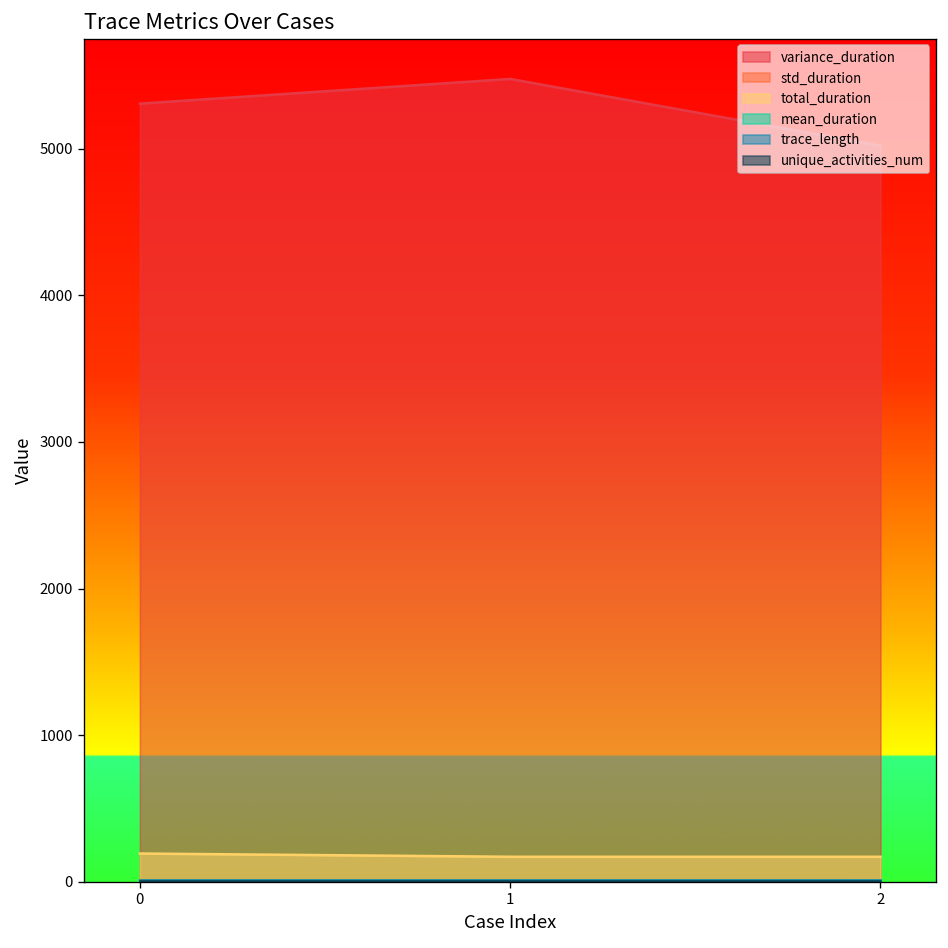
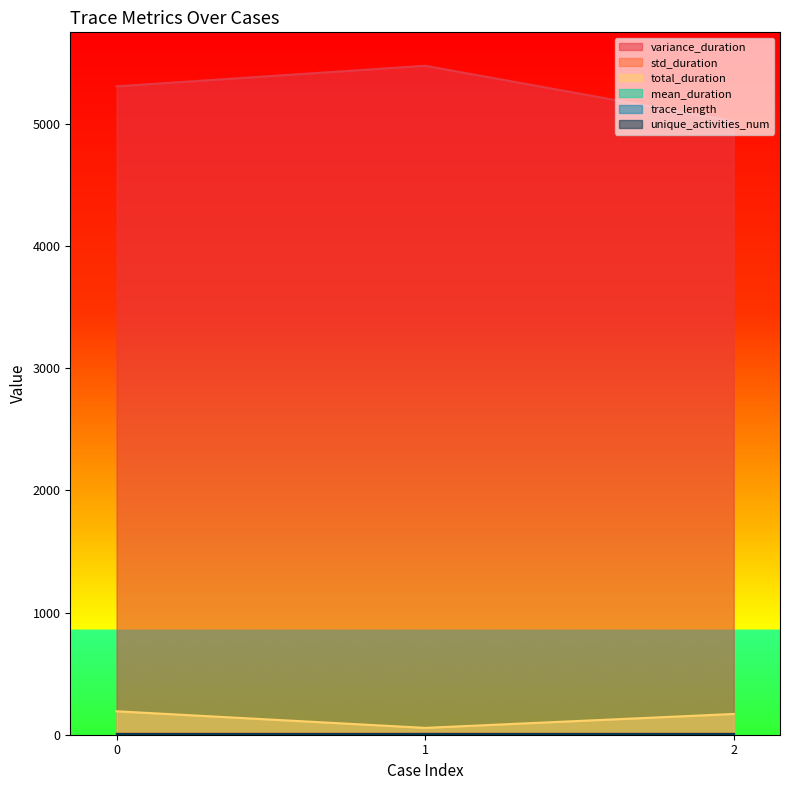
total_duration, 1: 170 -> 60
